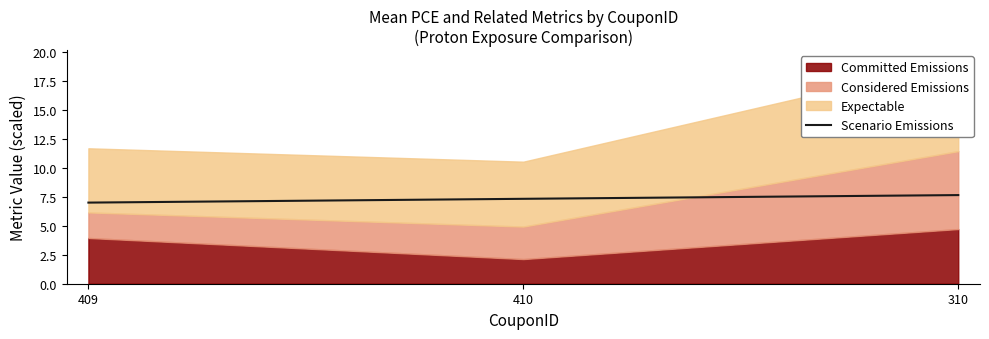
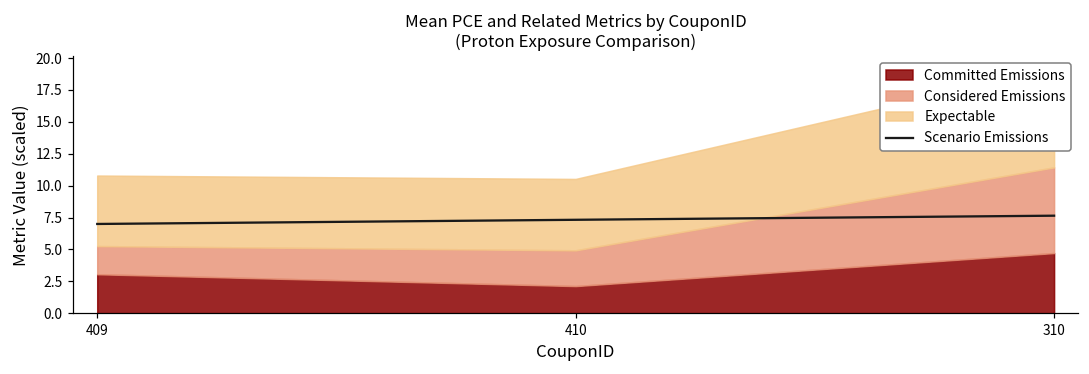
Committed Emissions, 409: 3.9 -> 3.1
